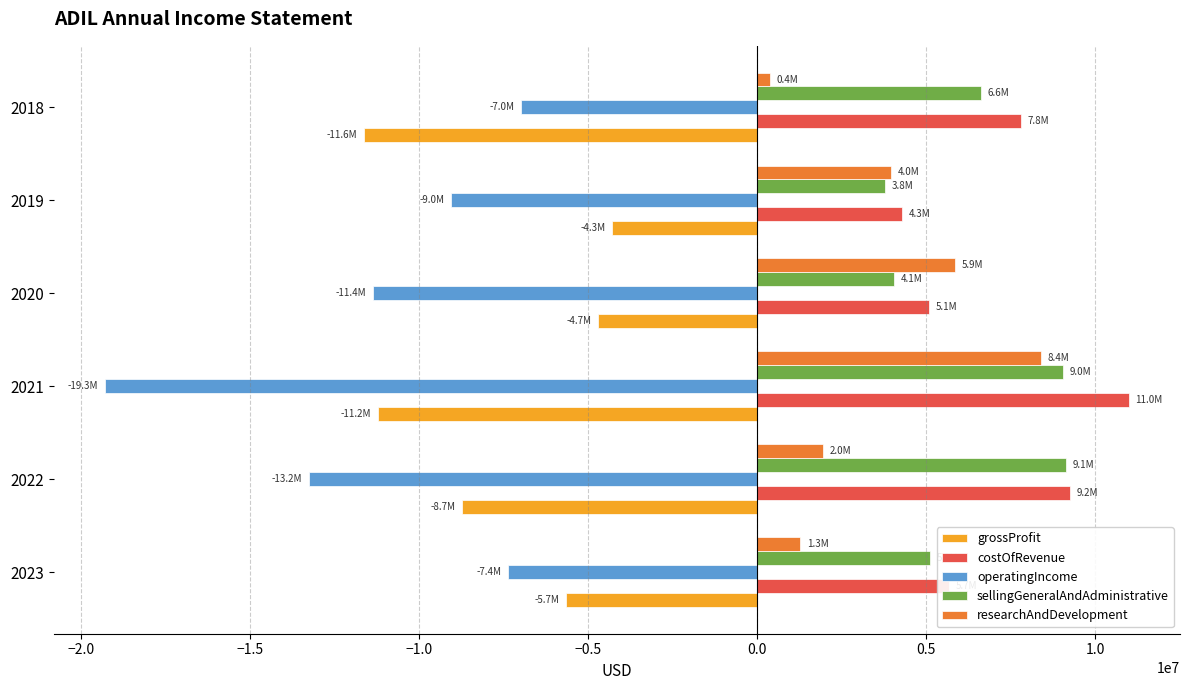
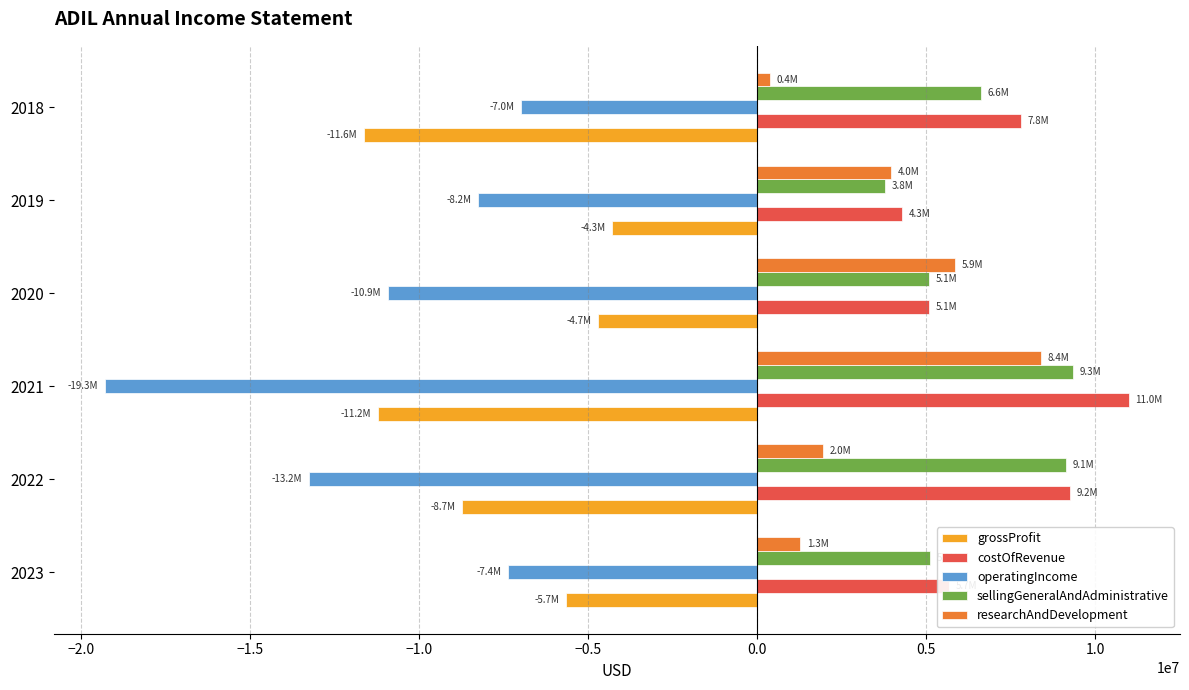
operatingIncome, 2019: -9.0M -> -8.2M
sellingGeneralAndAdministrative, 2020: 4.1M -> 5.1M
operatingIncome, 2020: -11.4M -> -10.9M
sellingGeneralAndAdministrative, 2021: 9.0M -> 9.3M
